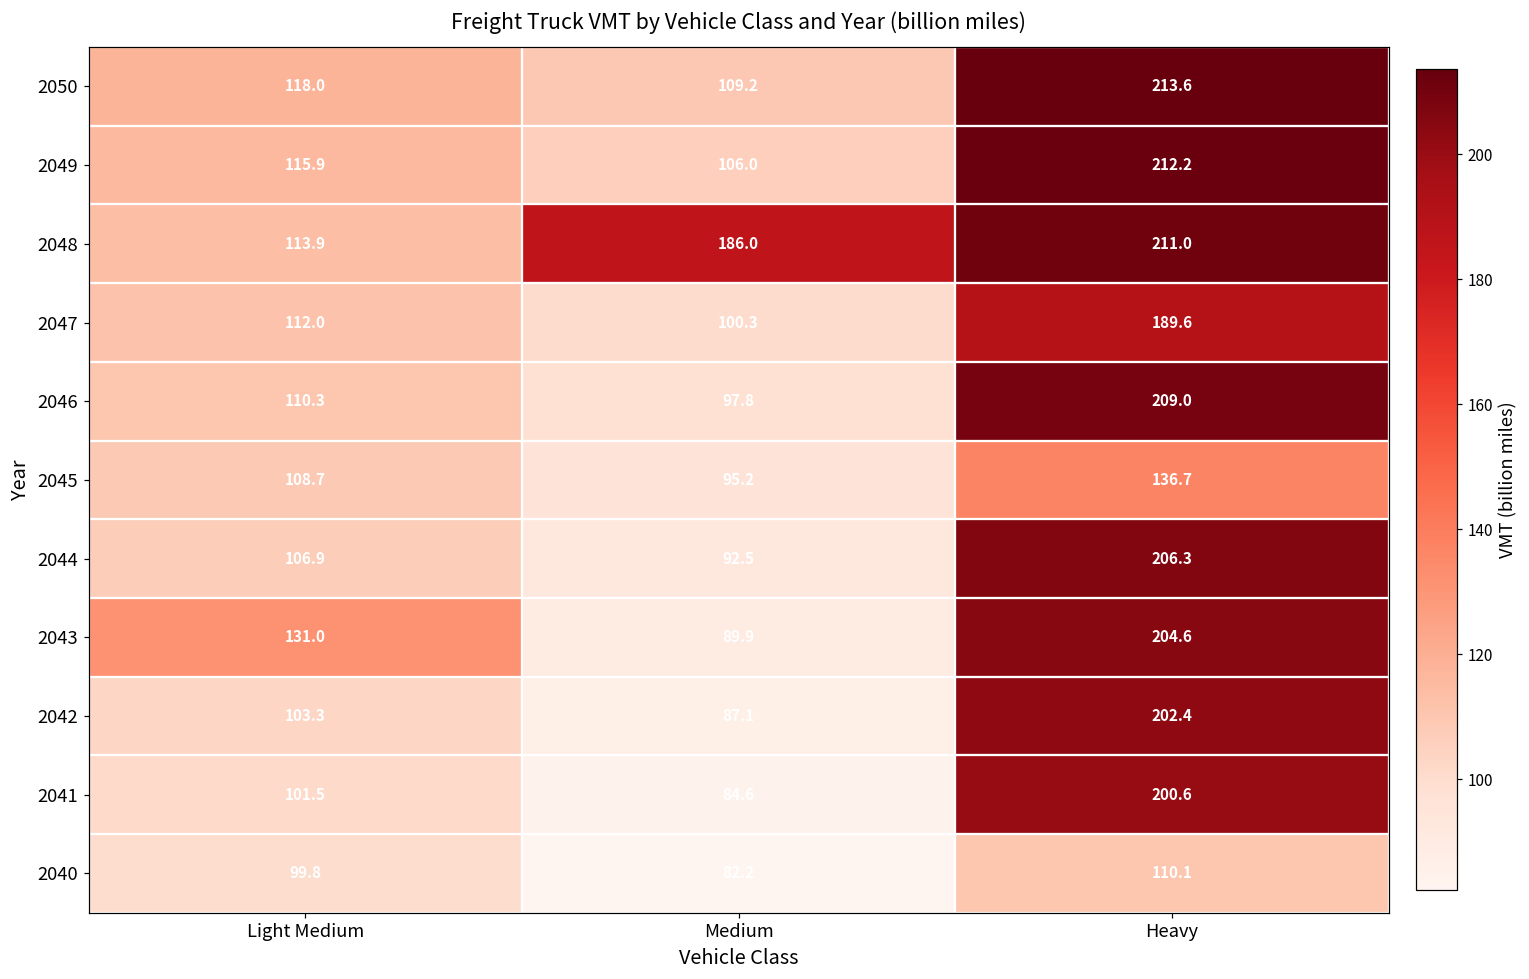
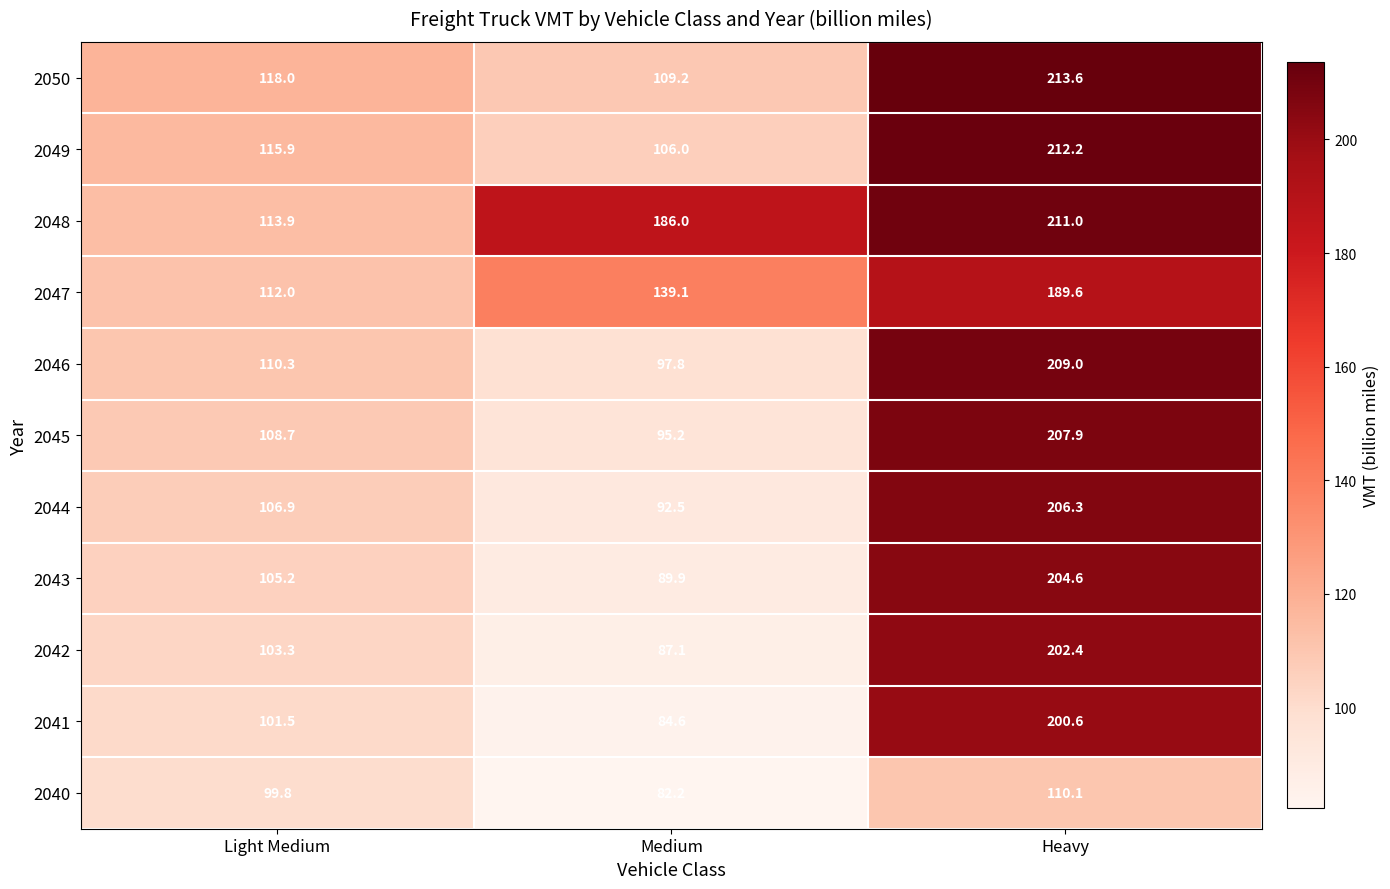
2047, Medium: 100.3 -> 139.1
2045, Heavy: 136.7 -> 207.9
2043, Light Medium: 131.0 -> 105.2
